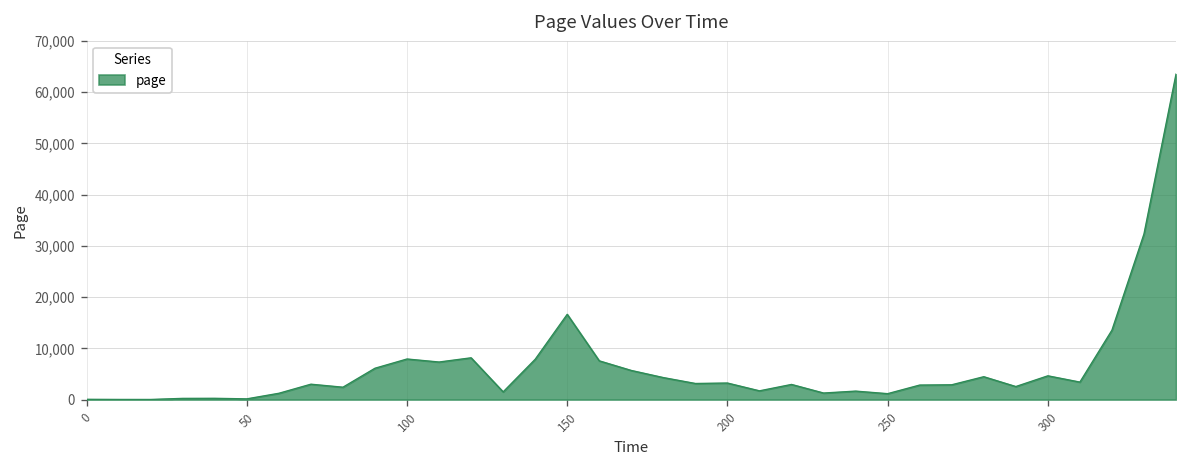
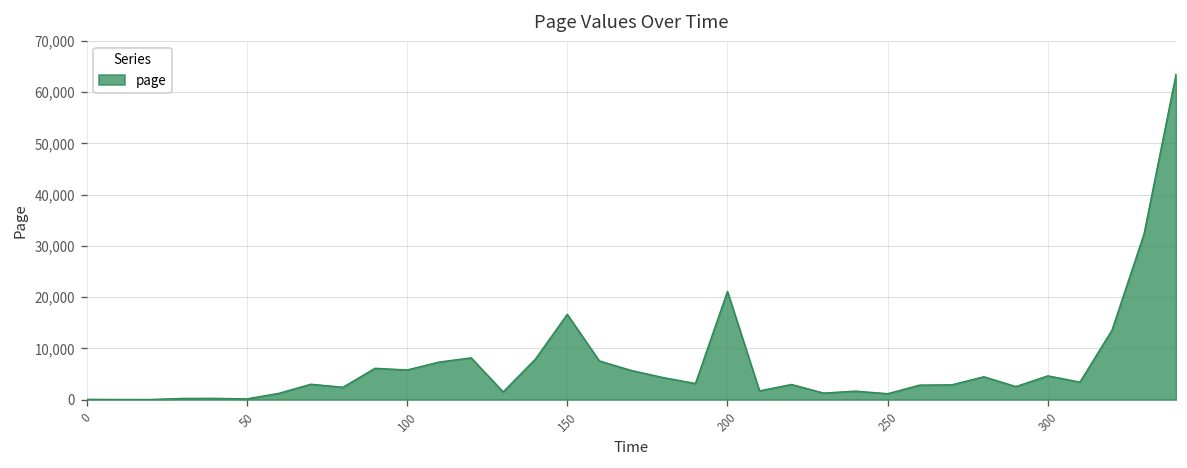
100: 8,000 -> 6,000
200: 3,000 -> 21,000
